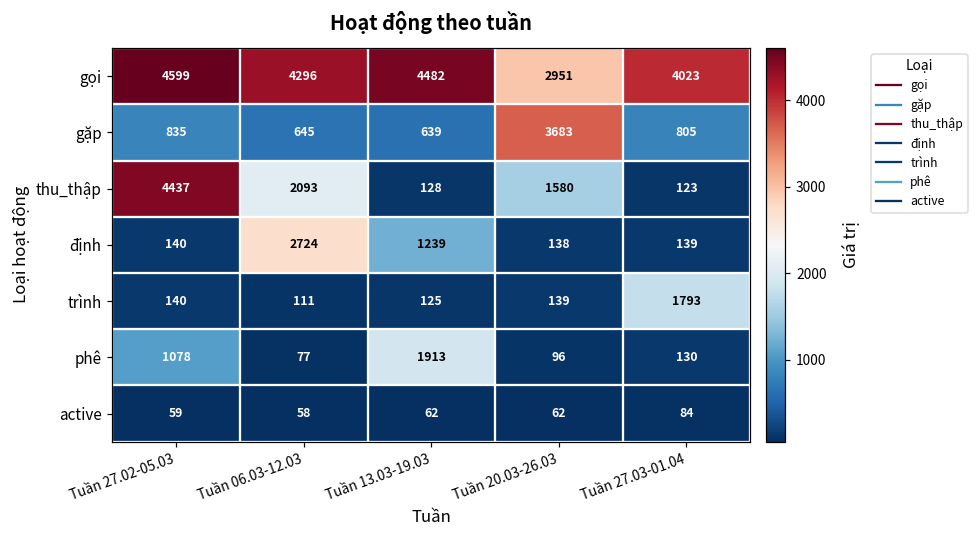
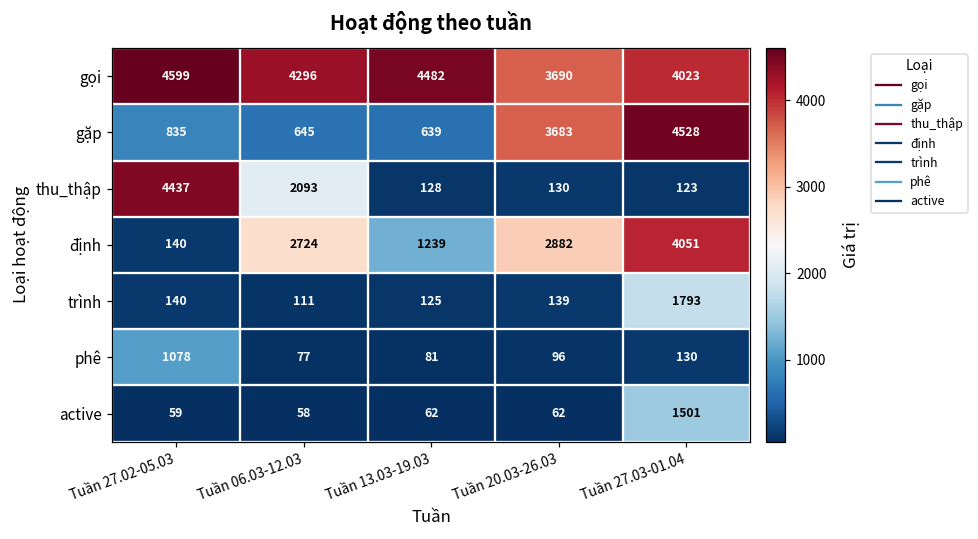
gọi, Tuần 20.03-26.03: 2951 -> 3690
gặp, Tuần 27.03-01.04: 805 -> 4528
thu_thập, Tuần 20.03-26.03: 1580 -> 130
định, Tuần 20.03-26.03: 138 -> 2882
định, Tuần 27.03-01.04: 139 -> 4051
phê, Tuần 13.03-19.03: 1913 -> 81
active, Tuần 27.03-01.04: 84 -> 1501
